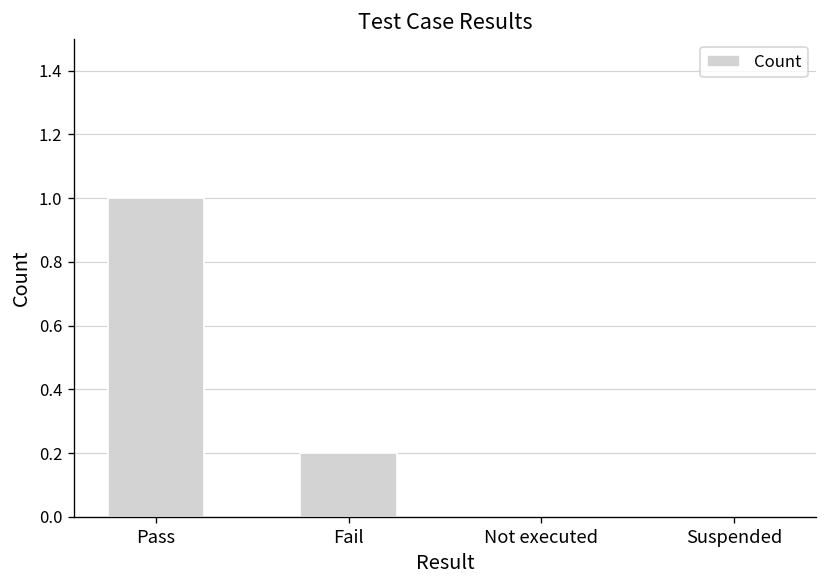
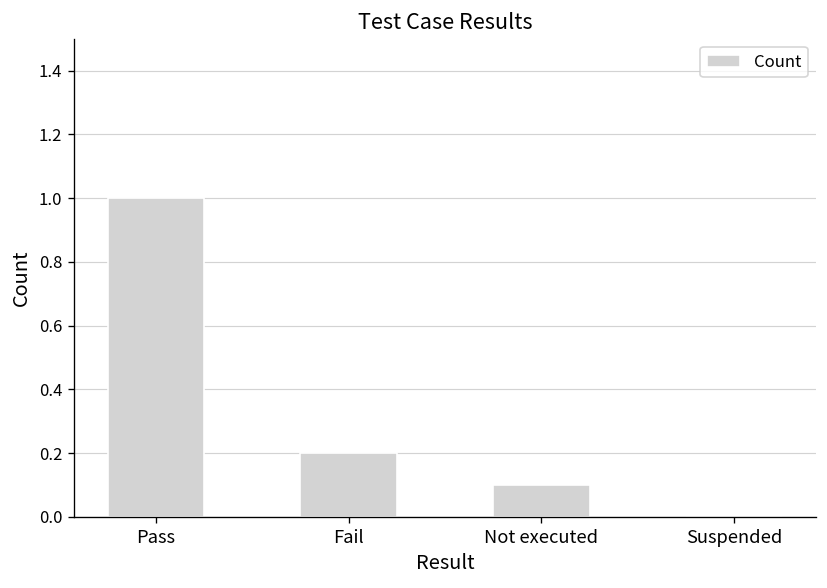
Not executed: 0.0 -> 0.1
